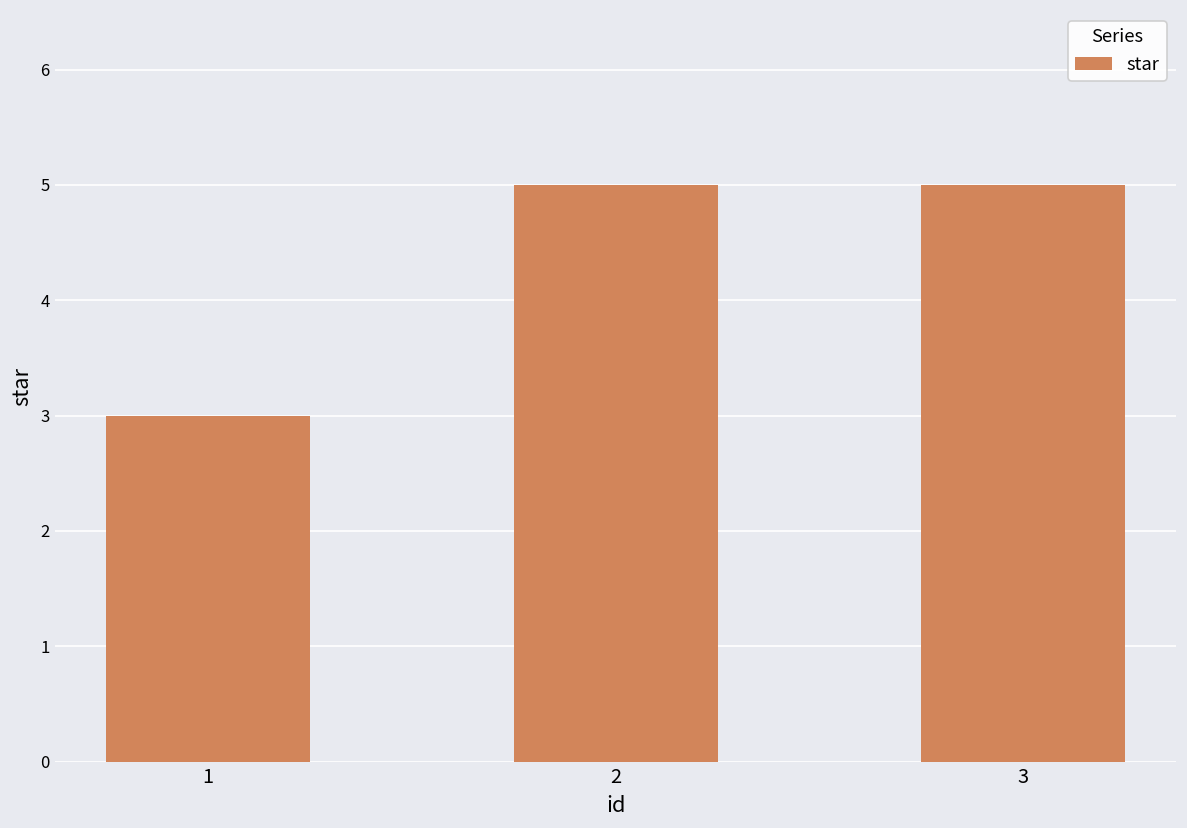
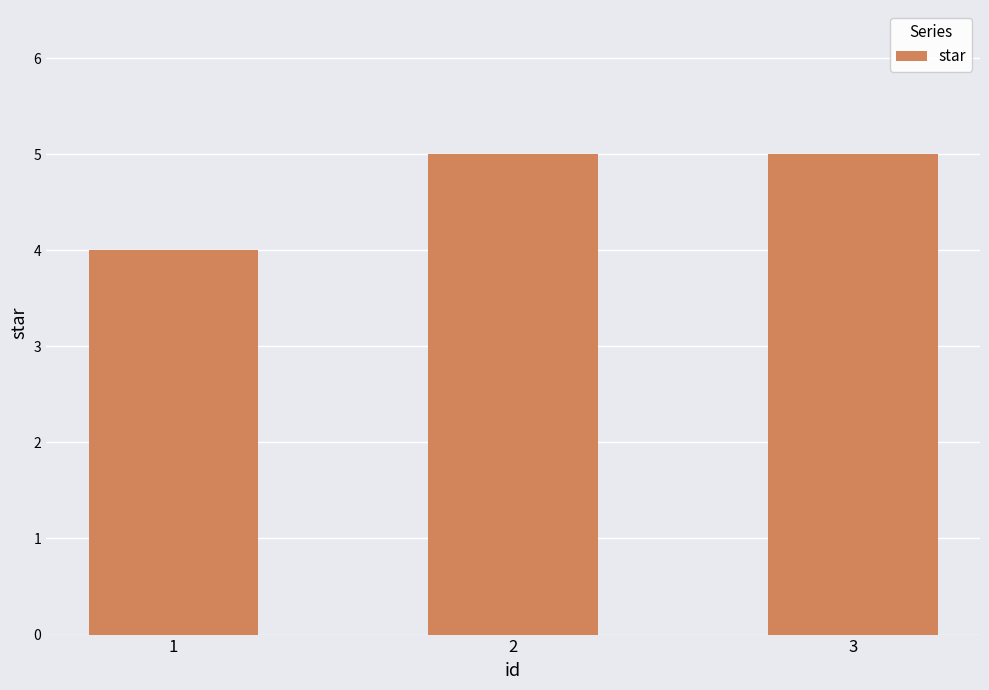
1: 3 -> 4
